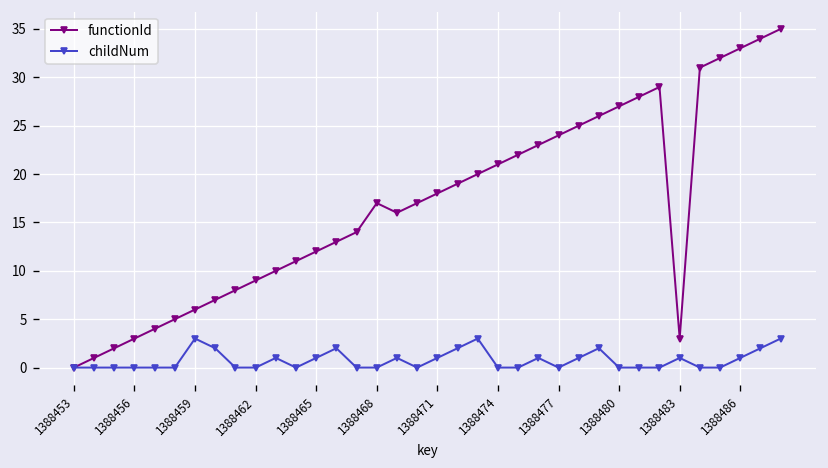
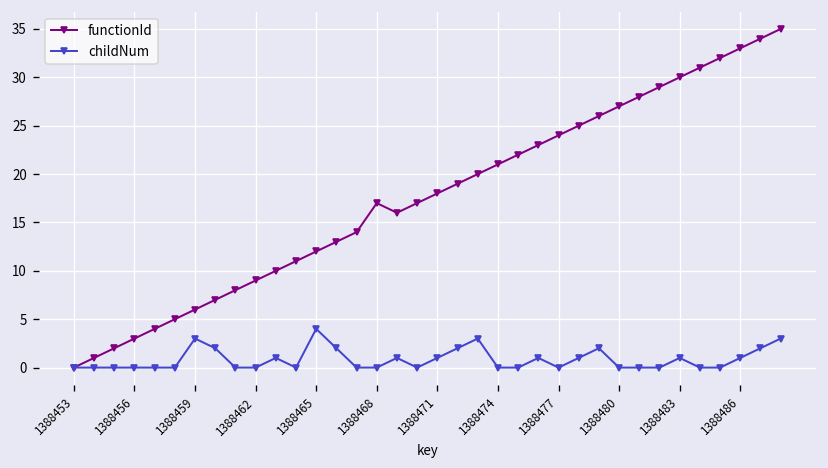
childNum, 1388465: 1 -> 4
functionId, 1388483: 3 -> 30
